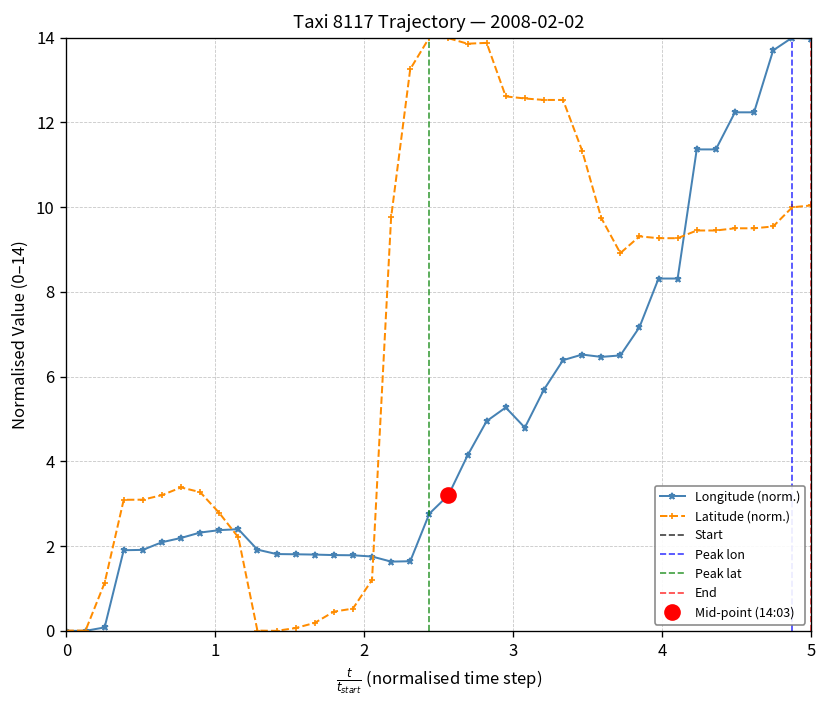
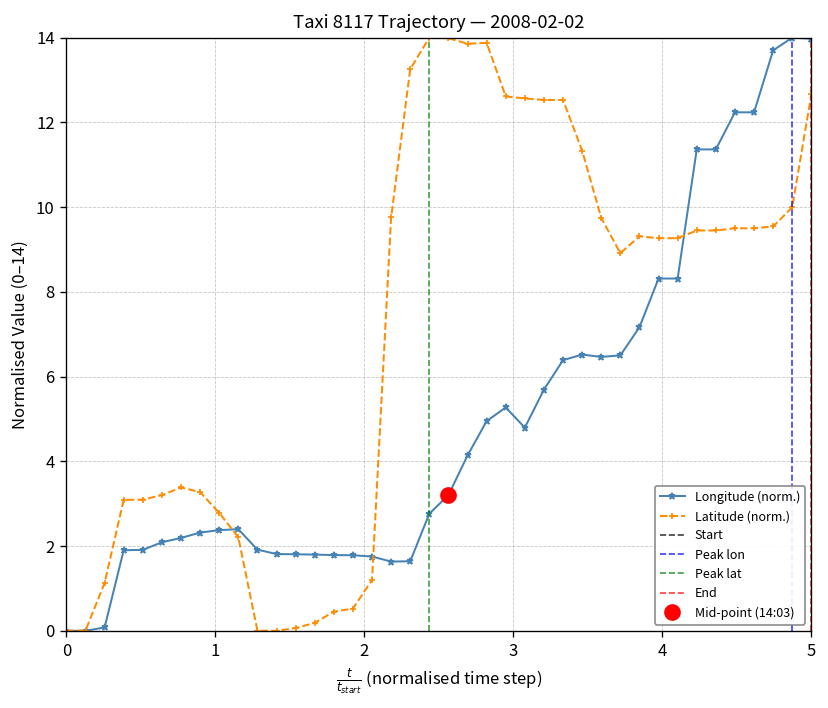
Latitude (norm.), 5: 10.0 -> 12.7
